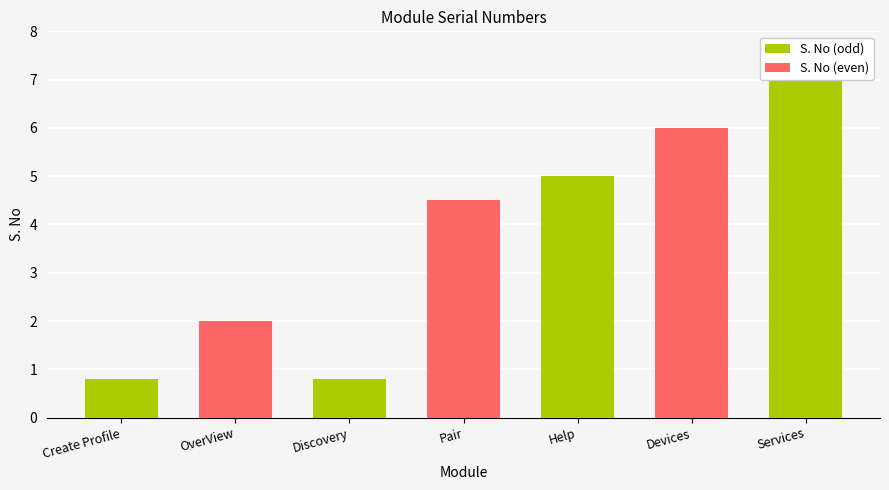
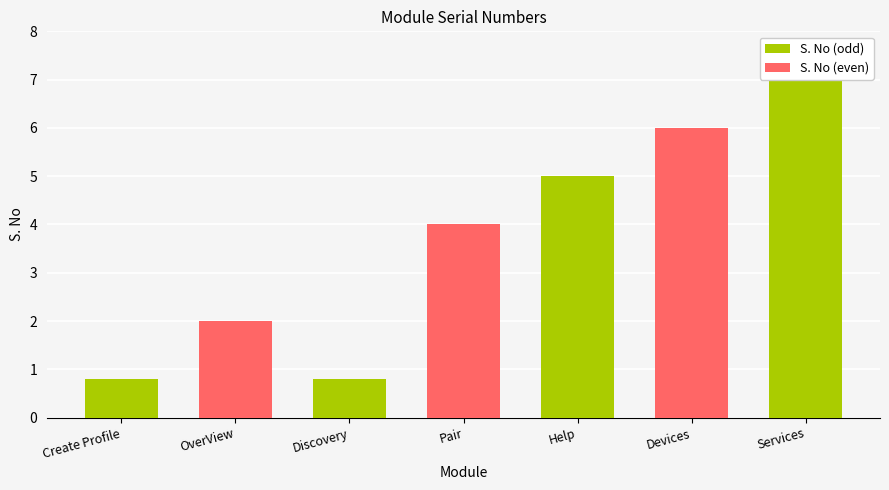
Pair: 4.5 -> 4.0
